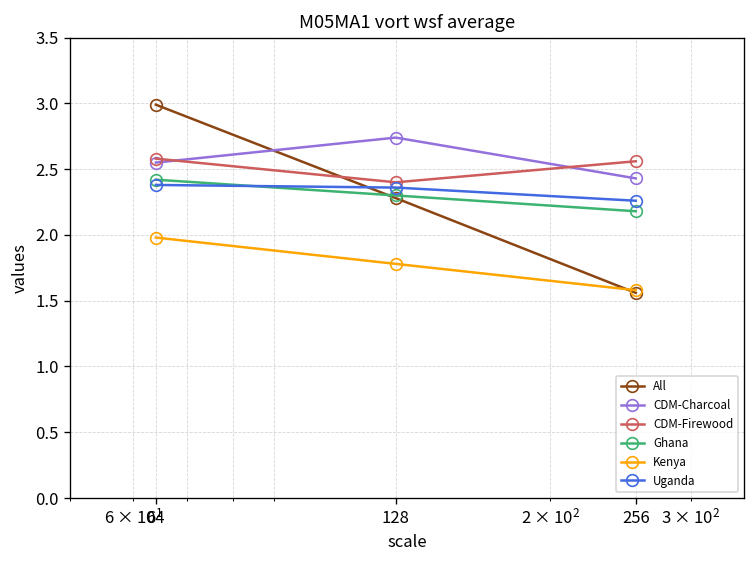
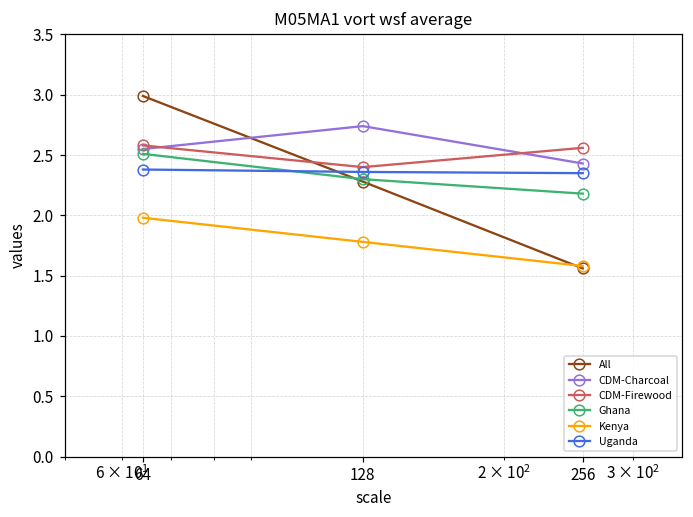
Ghana, 64: 2.42 -> 2.51
Uganda, 256: 2.26 -> 2.35
